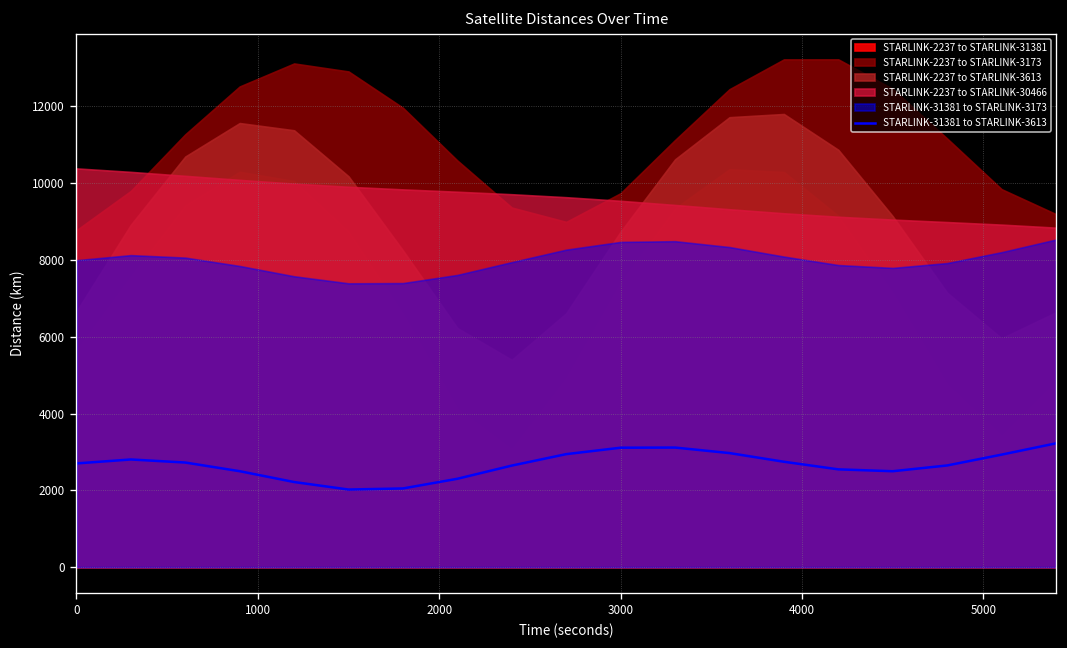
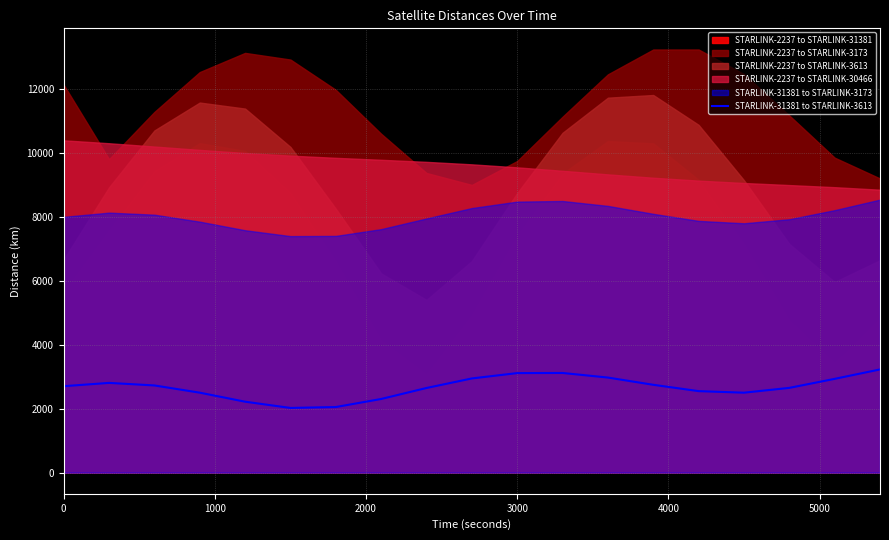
STARLINK-2237 to STARLINK-3173, 0: 8800 -> 12100
